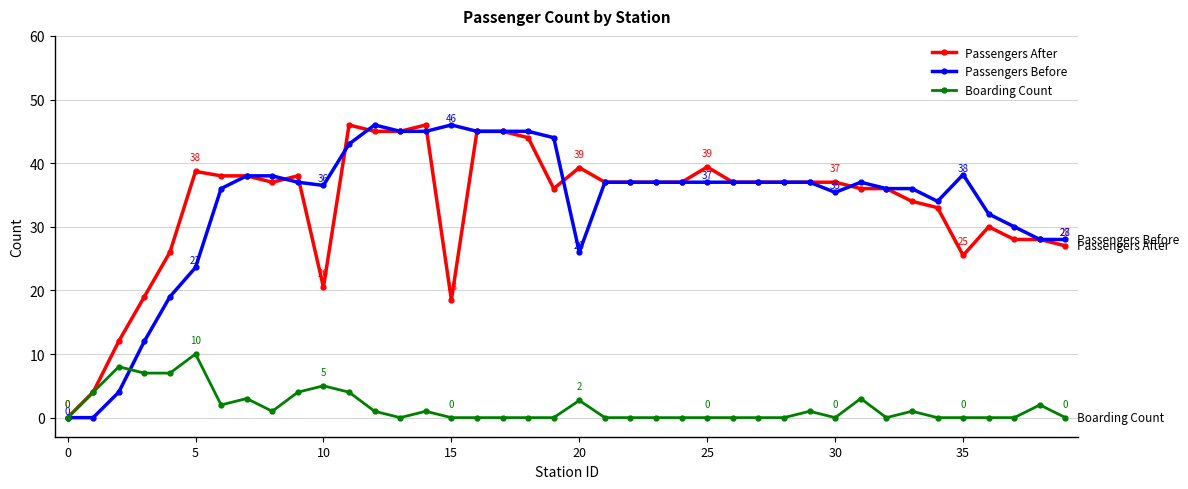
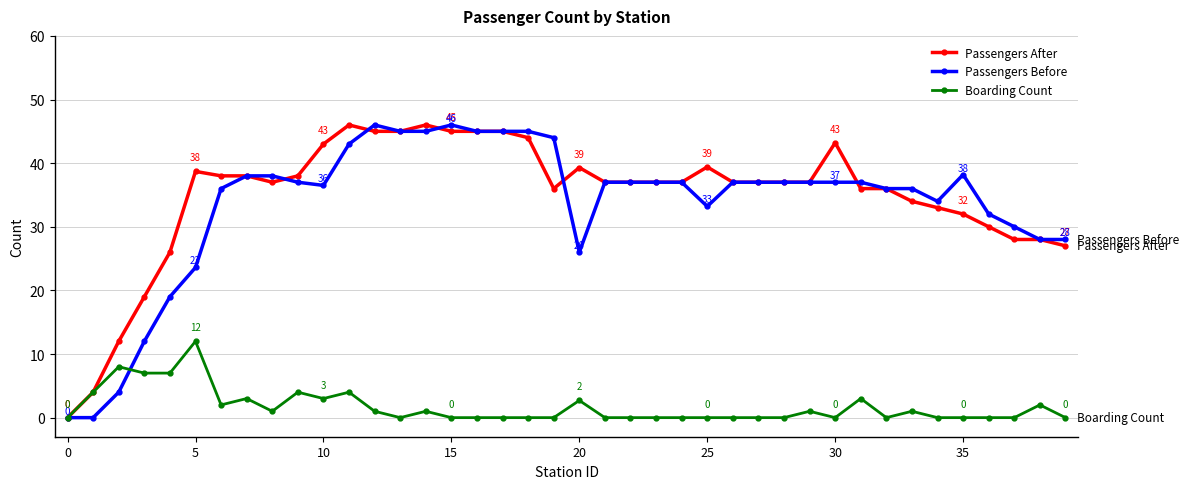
Boarding Count, 5: 10 -> 12
Passengers After, 10: 21 -> 43
Boarding Count, 10: 5 -> 3
Passengers After, 15: 18 -> 45
Passengers Before, 25: 37 -> 33
Passengers After, 30: 37 -> 43
Passengers Before, 30: 35 -> 37
Passengers After, 35: 25 -> 32
